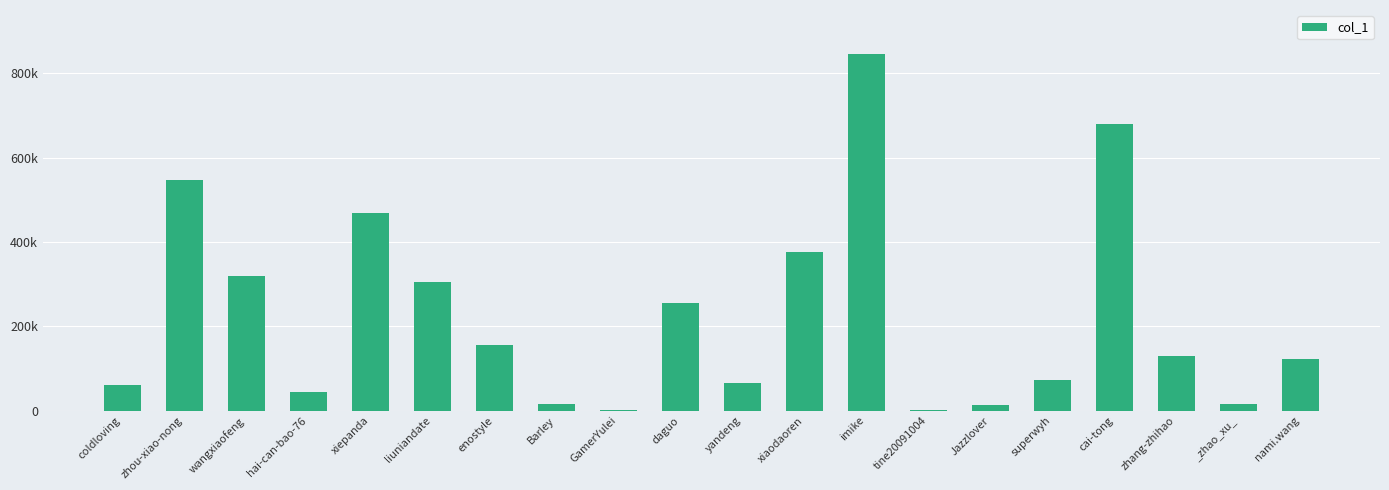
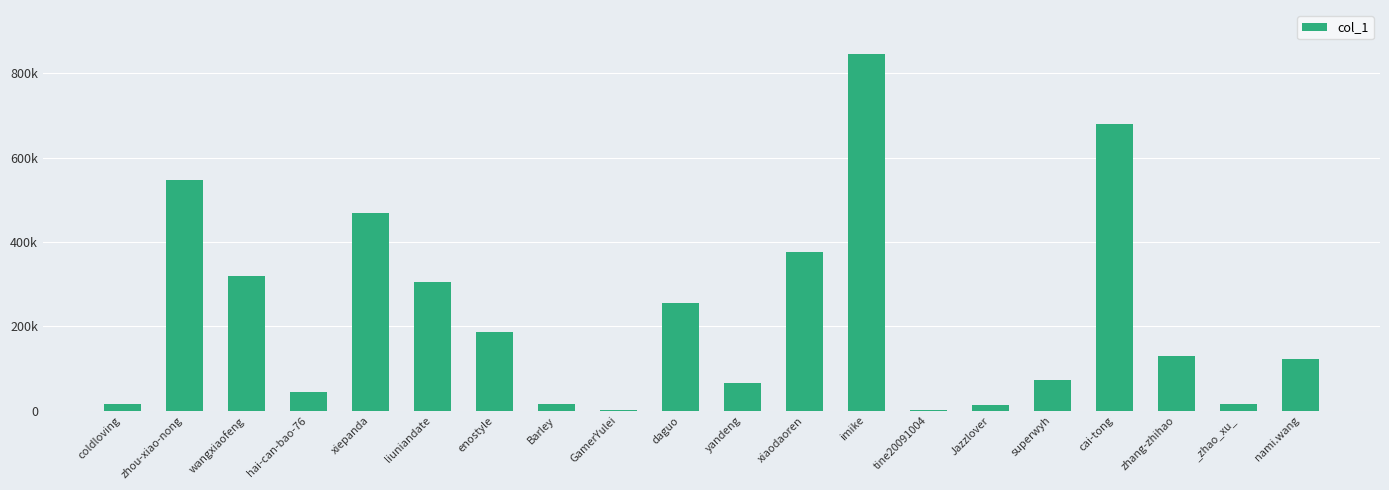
coldloving: 60000 -> 20000
enostyle: 160000 -> 190000
